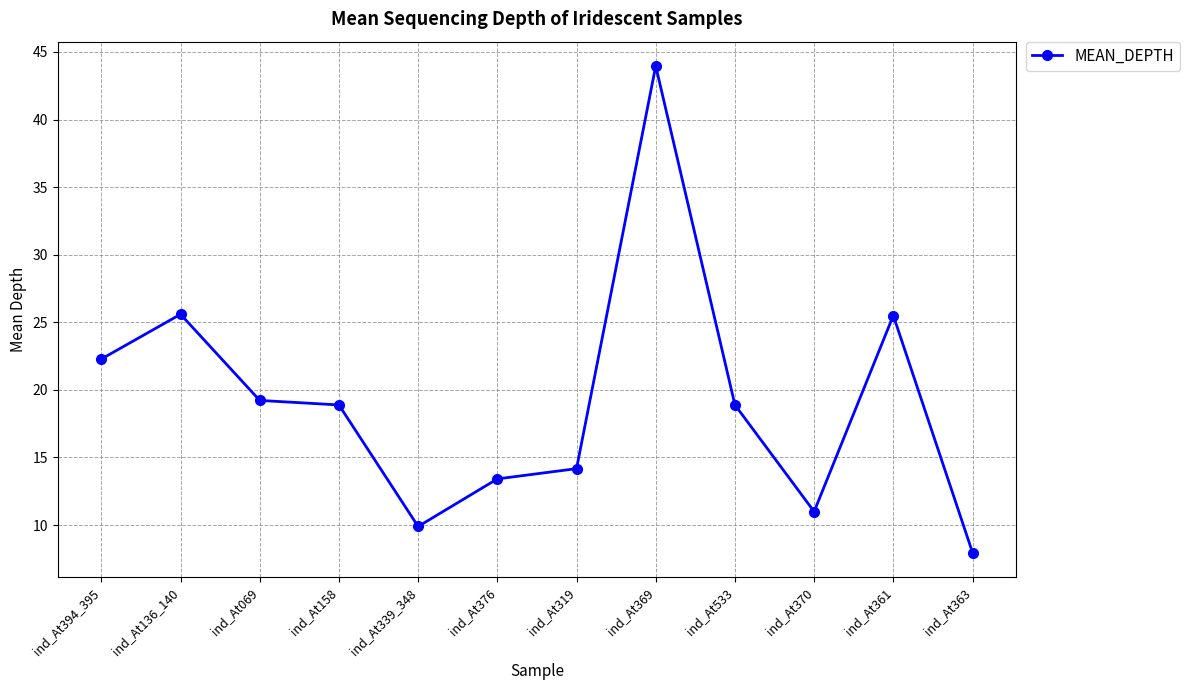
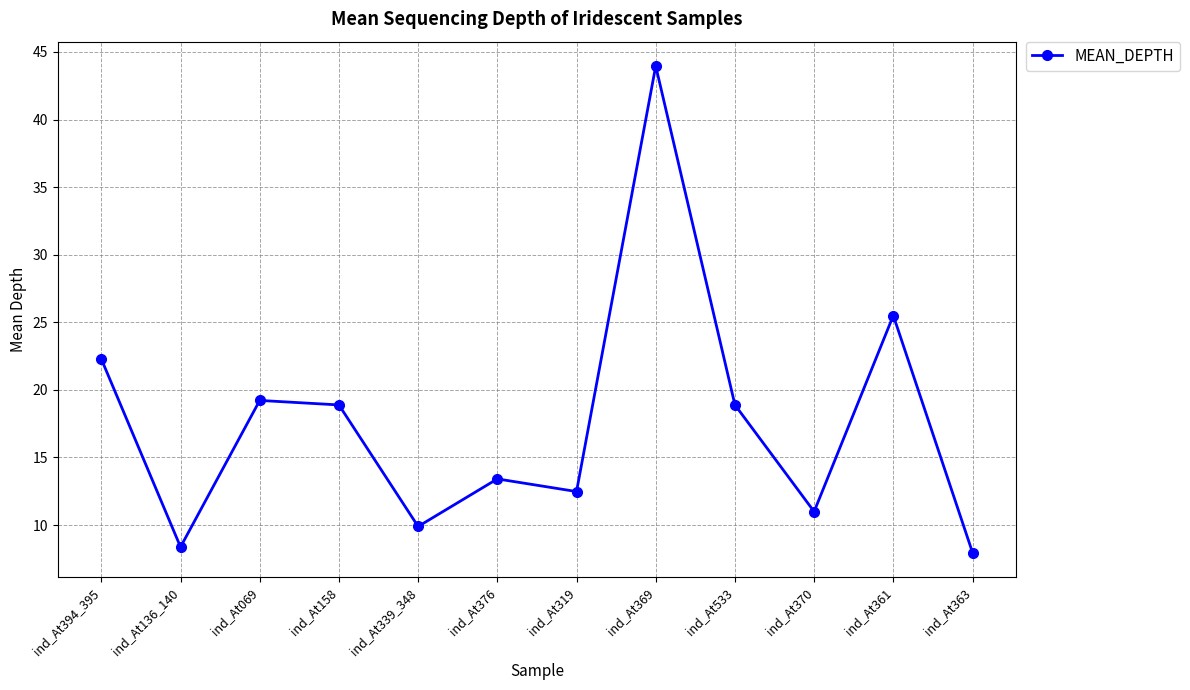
ind_At136_140: 25.6 -> 8.4
ind_At319: 14.2 -> 12.5
